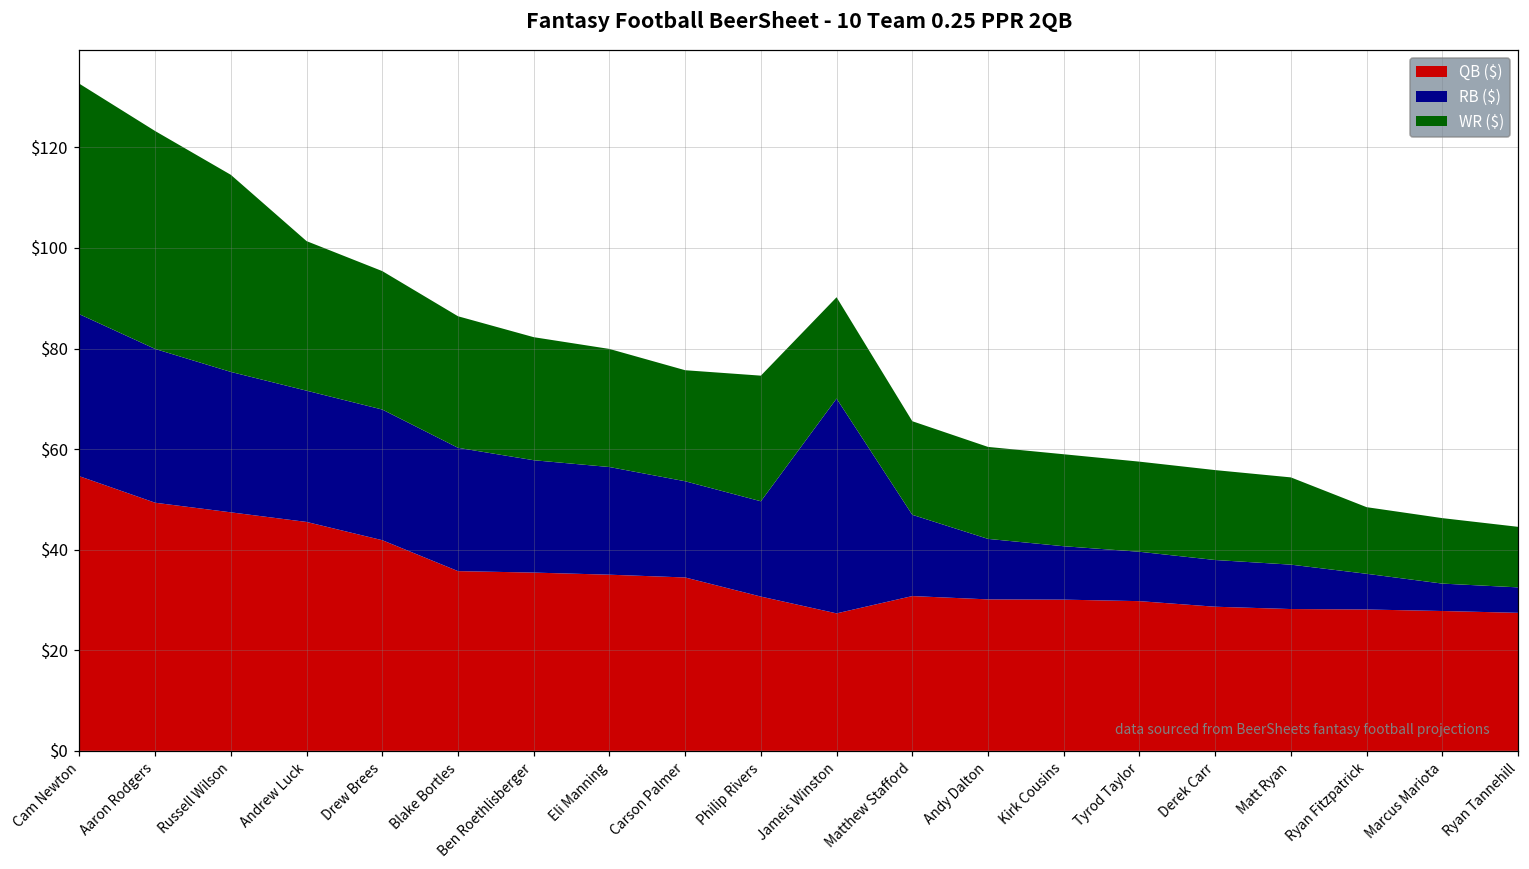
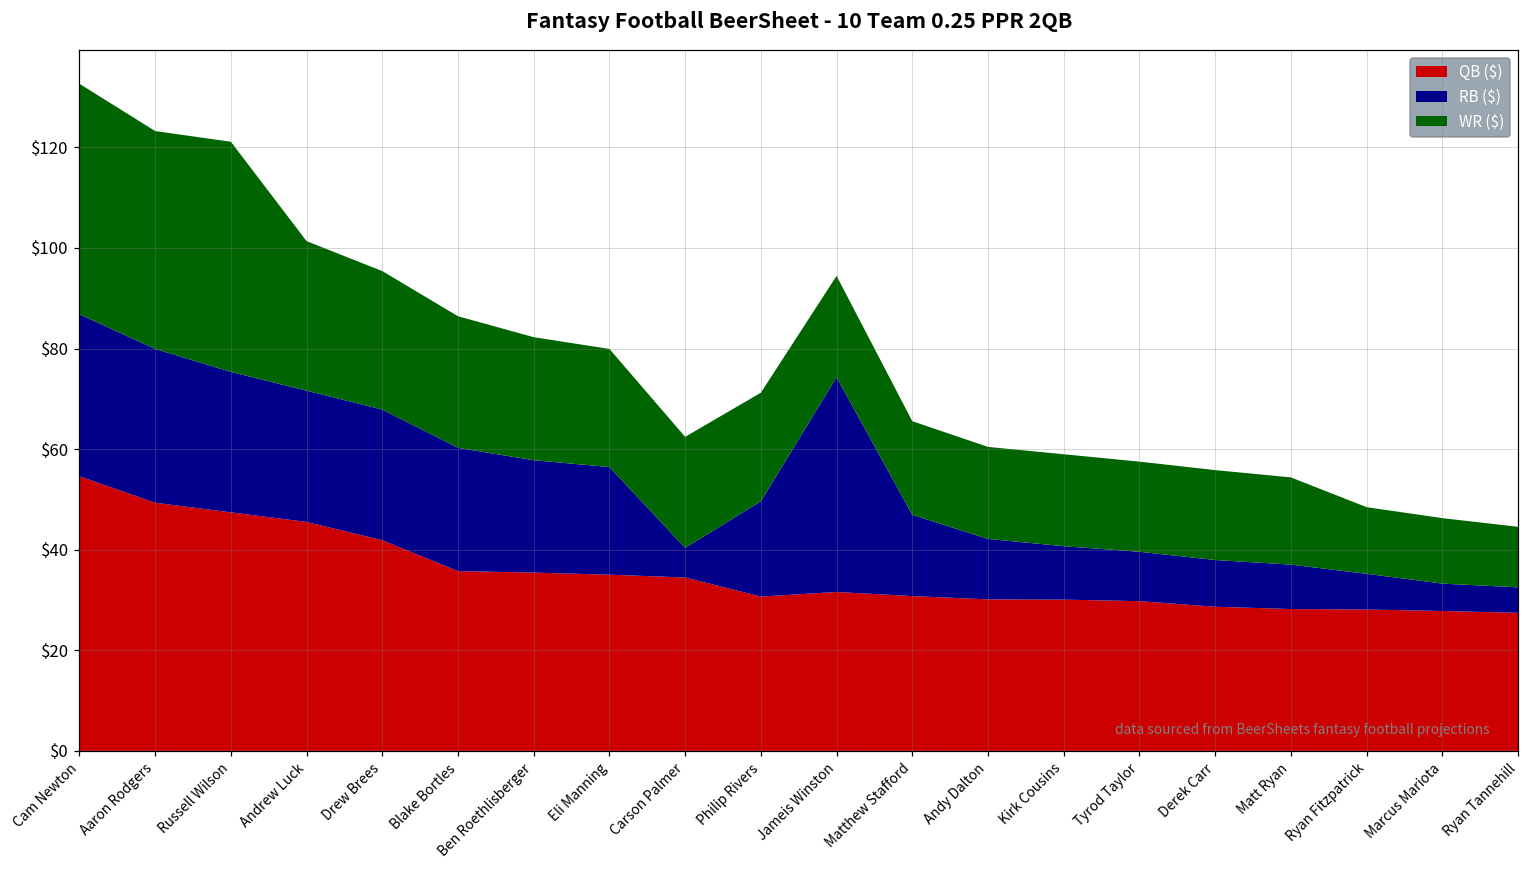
WR ($), Russell Wilson: $39 -> $46
RB ($), Carson Palmer: $19 -> $6
WR ($), Philip Rivers: $25 -> $22
QB ($), Jameis Winston: $27 -> $32
